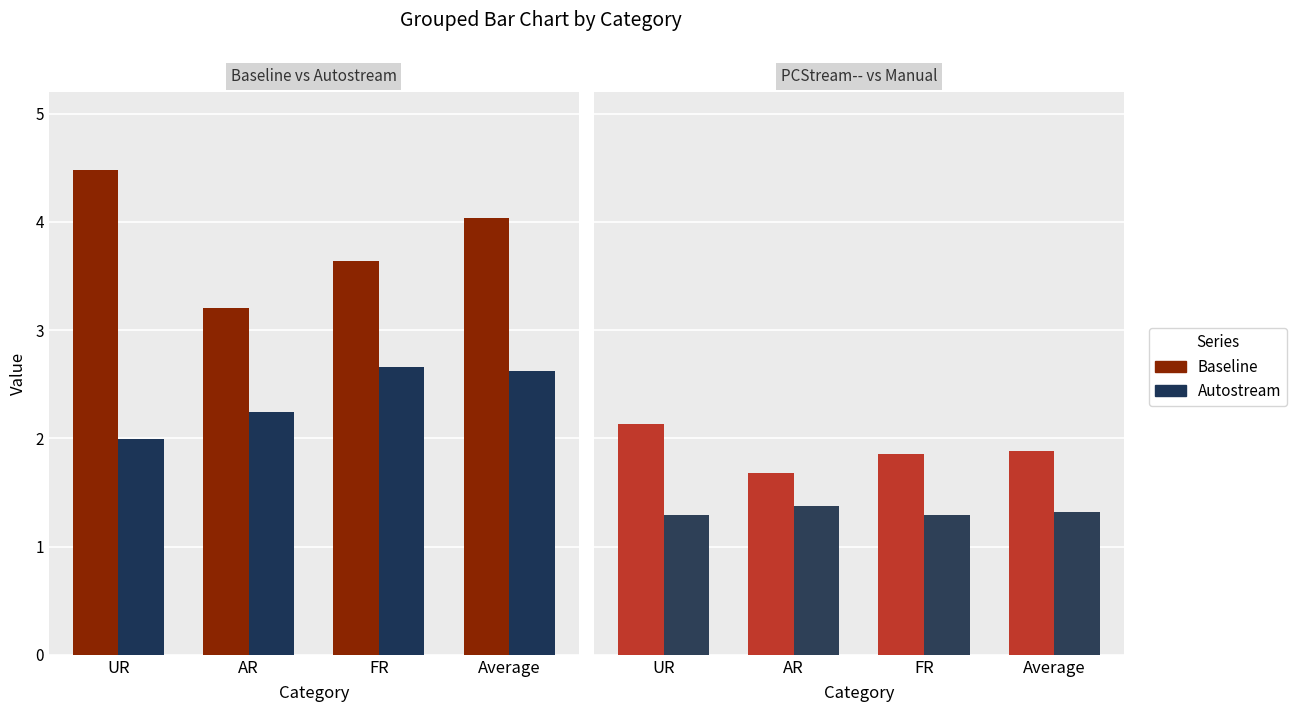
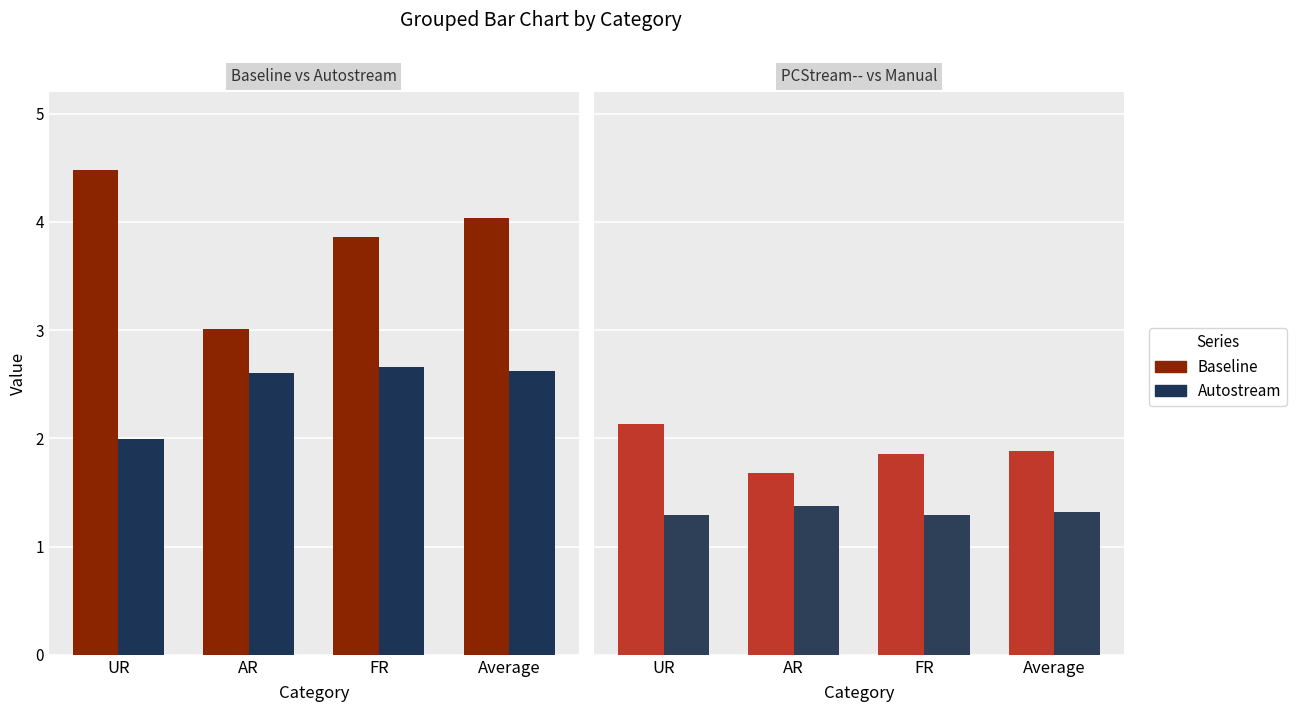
Baseline vs Autostream, Baseline, AR: 3.21 -> 3.01
Baseline vs Autostream, Autostream, AR: 2.24 -> 2.60
Baseline vs Autostream, Baseline, FR: 3.64 -> 3.86
